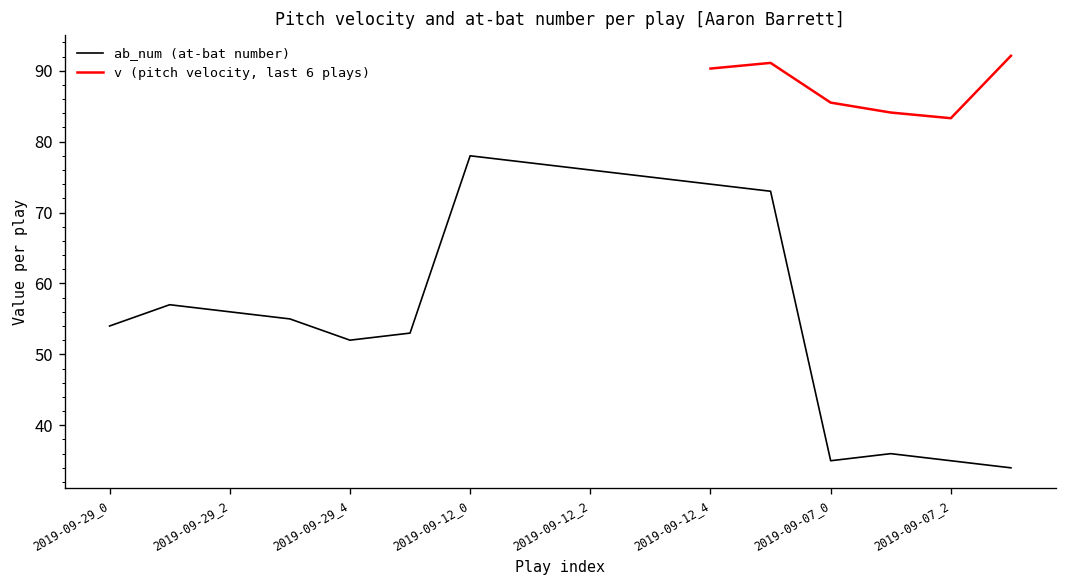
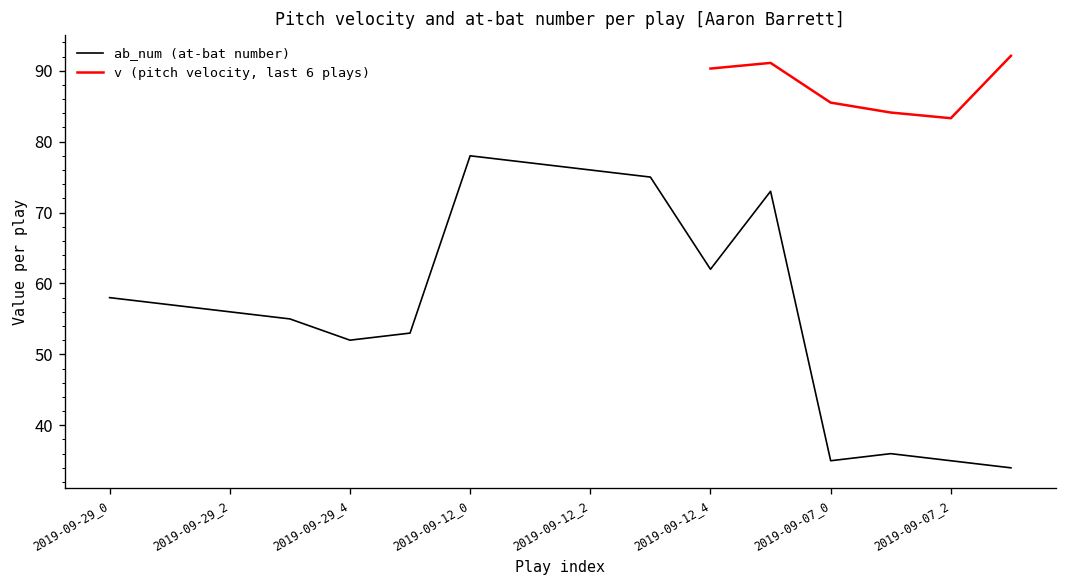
ab_num (at-bat number), 2019-09-29_0: 54 -> 58
ab_num (at-bat number), 2019-09-12_4: 74 -> 62
